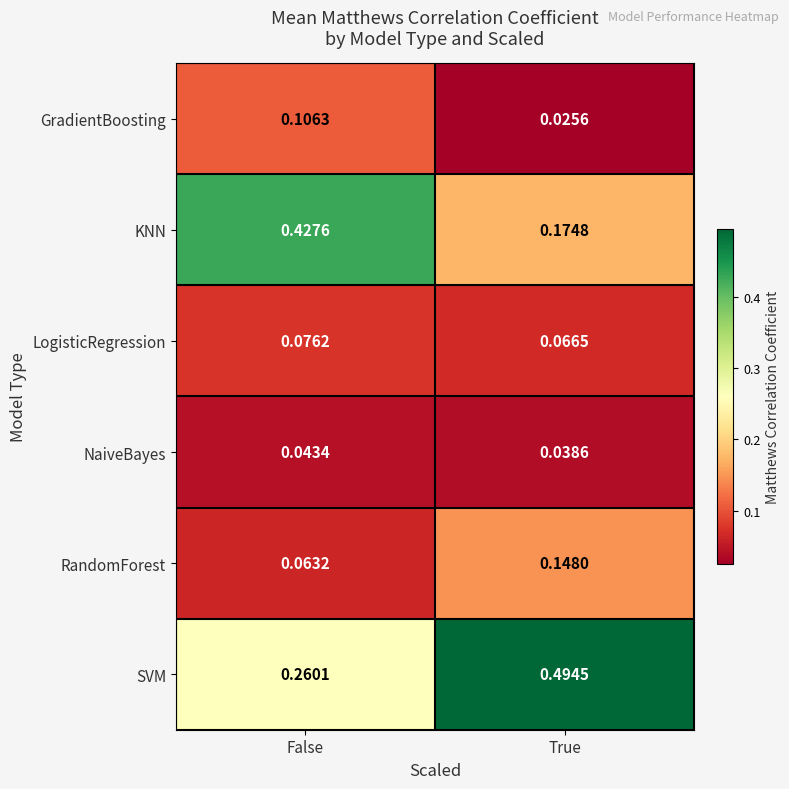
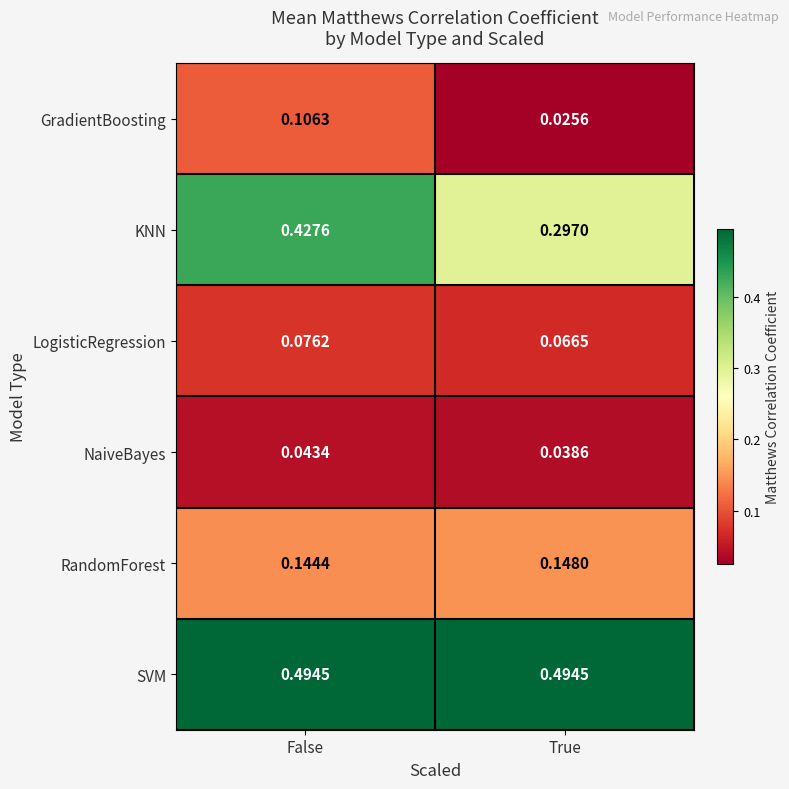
KNN, True: 0.1748 -> 0.2970
RandomForest, False: 0.0632 -> 0.1444
SVM, False: 0.2601 -> 0.4945
